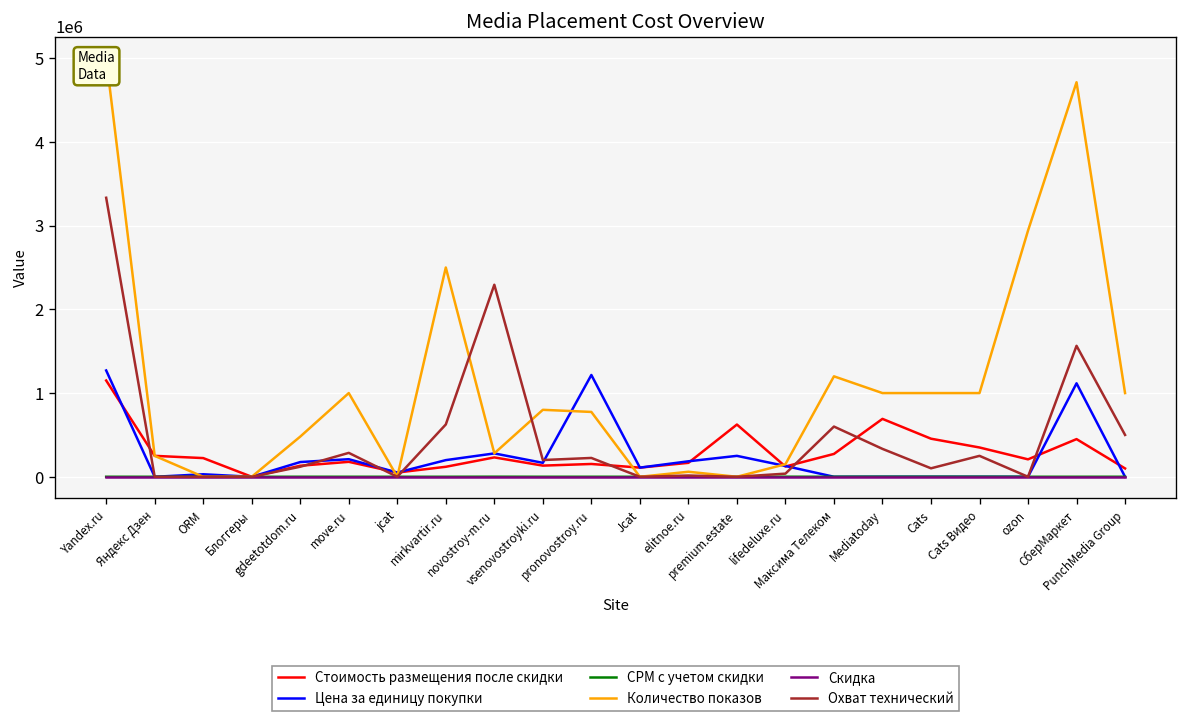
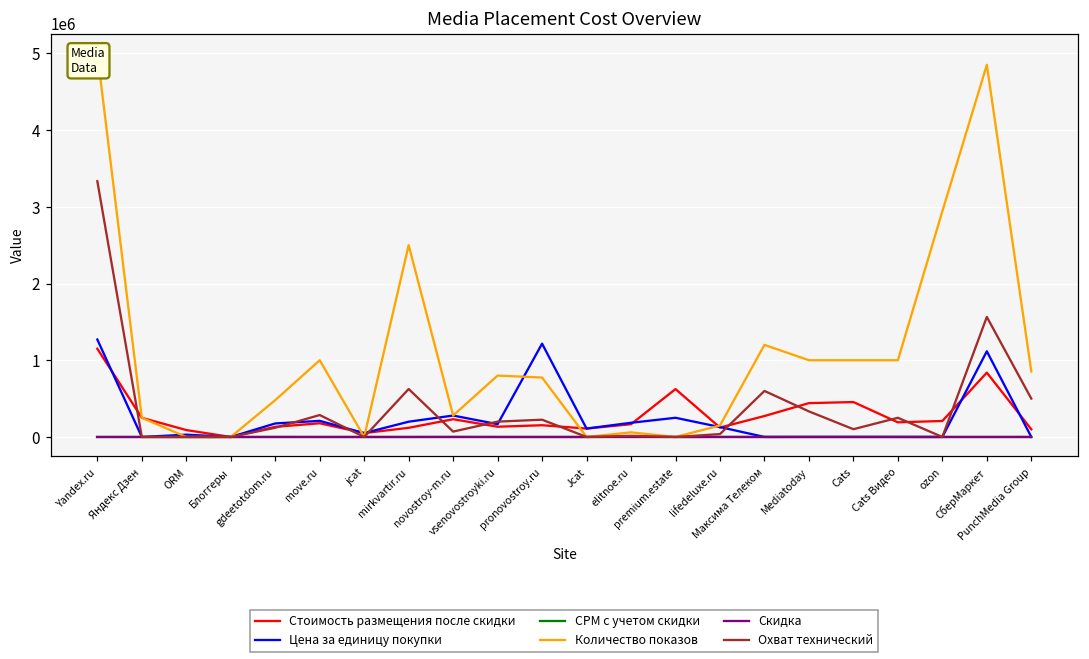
Стоимость размещения после скидки, ORM: 200000 -> 100000
Охват технический, novostroy-m.ru: 2300000 -> 100000
Стоимость размещения после скидки, Mediatoday: 700000 -> 400000
Стоимость размещения после скидки, Cats Видео: 400000 -> 200000
Стоимость размещения после скидки, СберМаркет: 500000 -> 800000
Количество показов, СберМаркет: 4700000 -> 4900000
Количество показов, PunchMedia Group: 1000000 -> 900000
